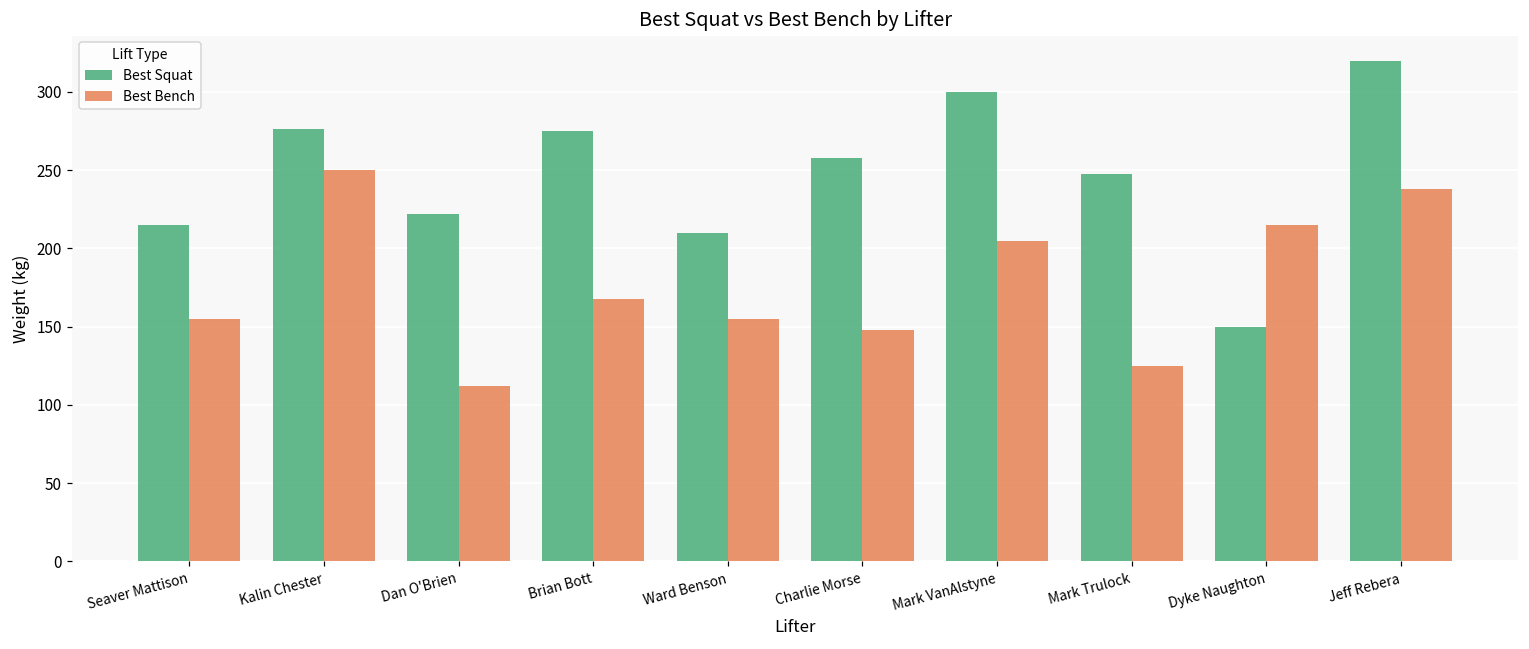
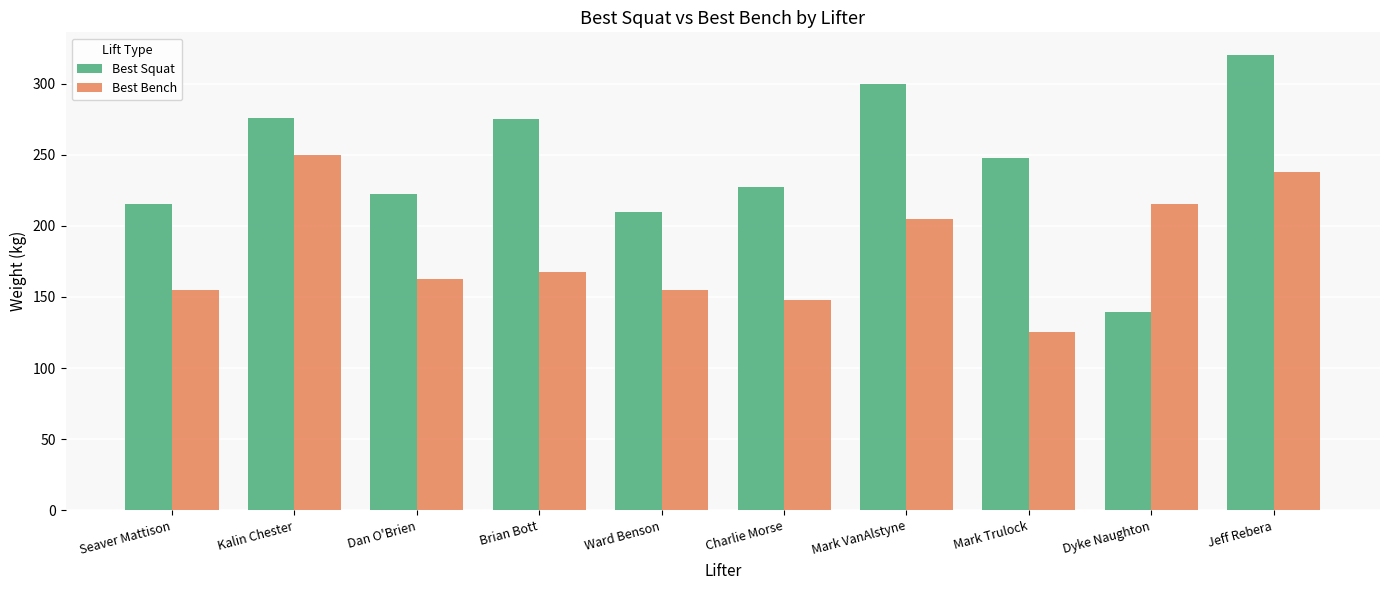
Best Bench, Dan O'Brien: 112 -> 163
Best Squat, Charlie Morse: 258 -> 228
Best Squat, Dyke Naughton: 150 -> 140
